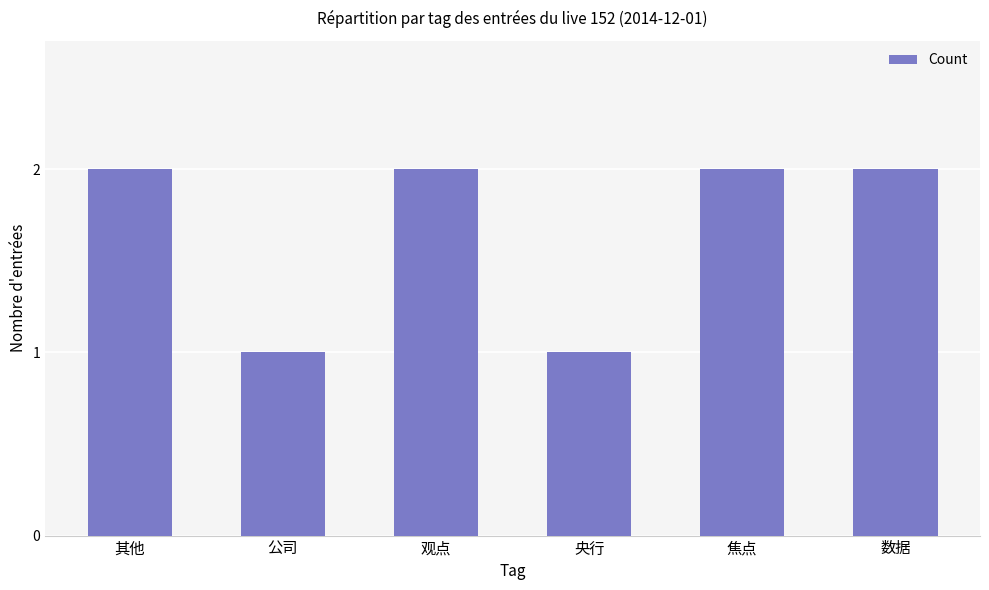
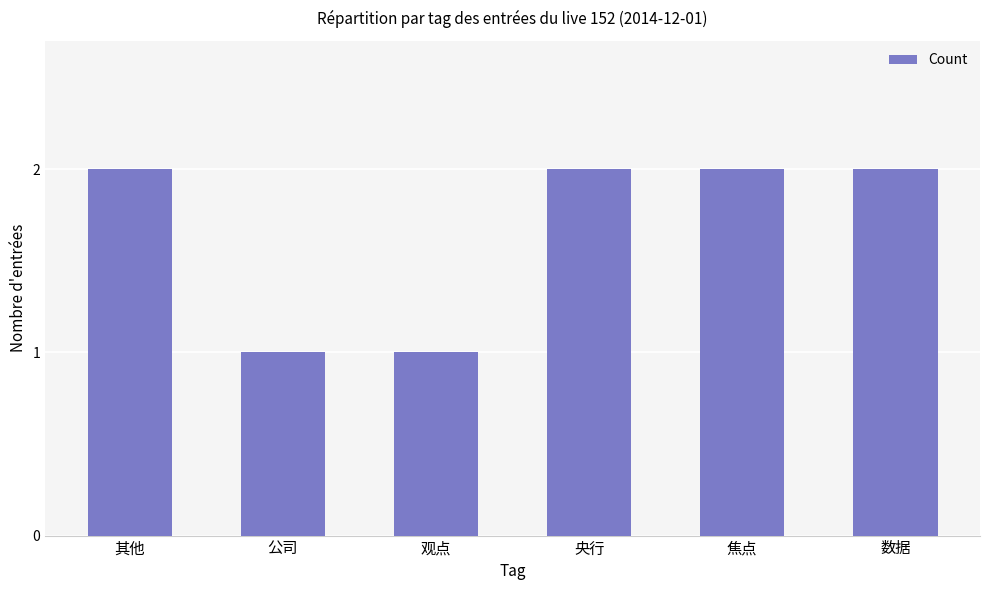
观点: 2 -> 1
央行: 1 -> 2
